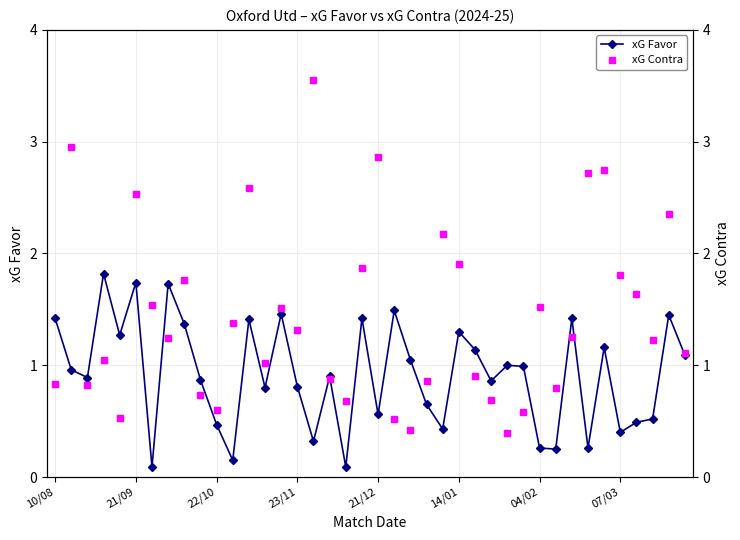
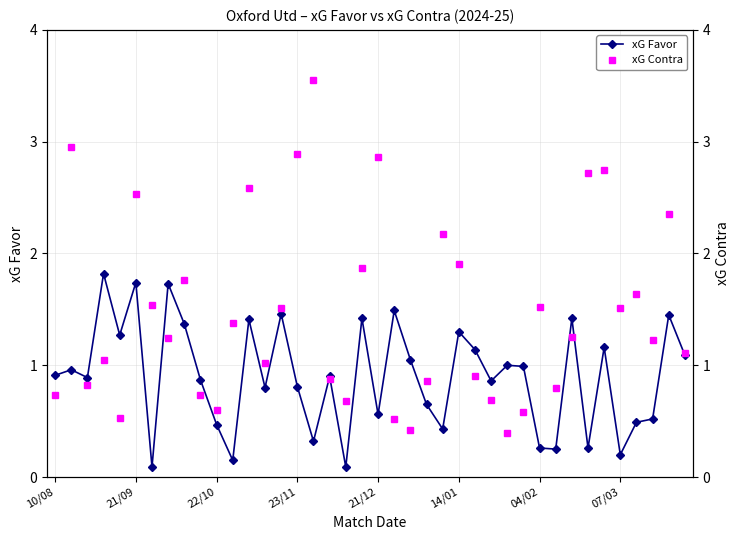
xG Favor, 10/08: 1.42 -> 0.91
xG Favor, 07/03: 0.4 -> 0.2
xG Contra, 10/08: 0.83 -> 0.73
xG Contra, 23/11: 1.32 -> 2.89
xG Contra, 07/03: 1.81 -> 1.51
